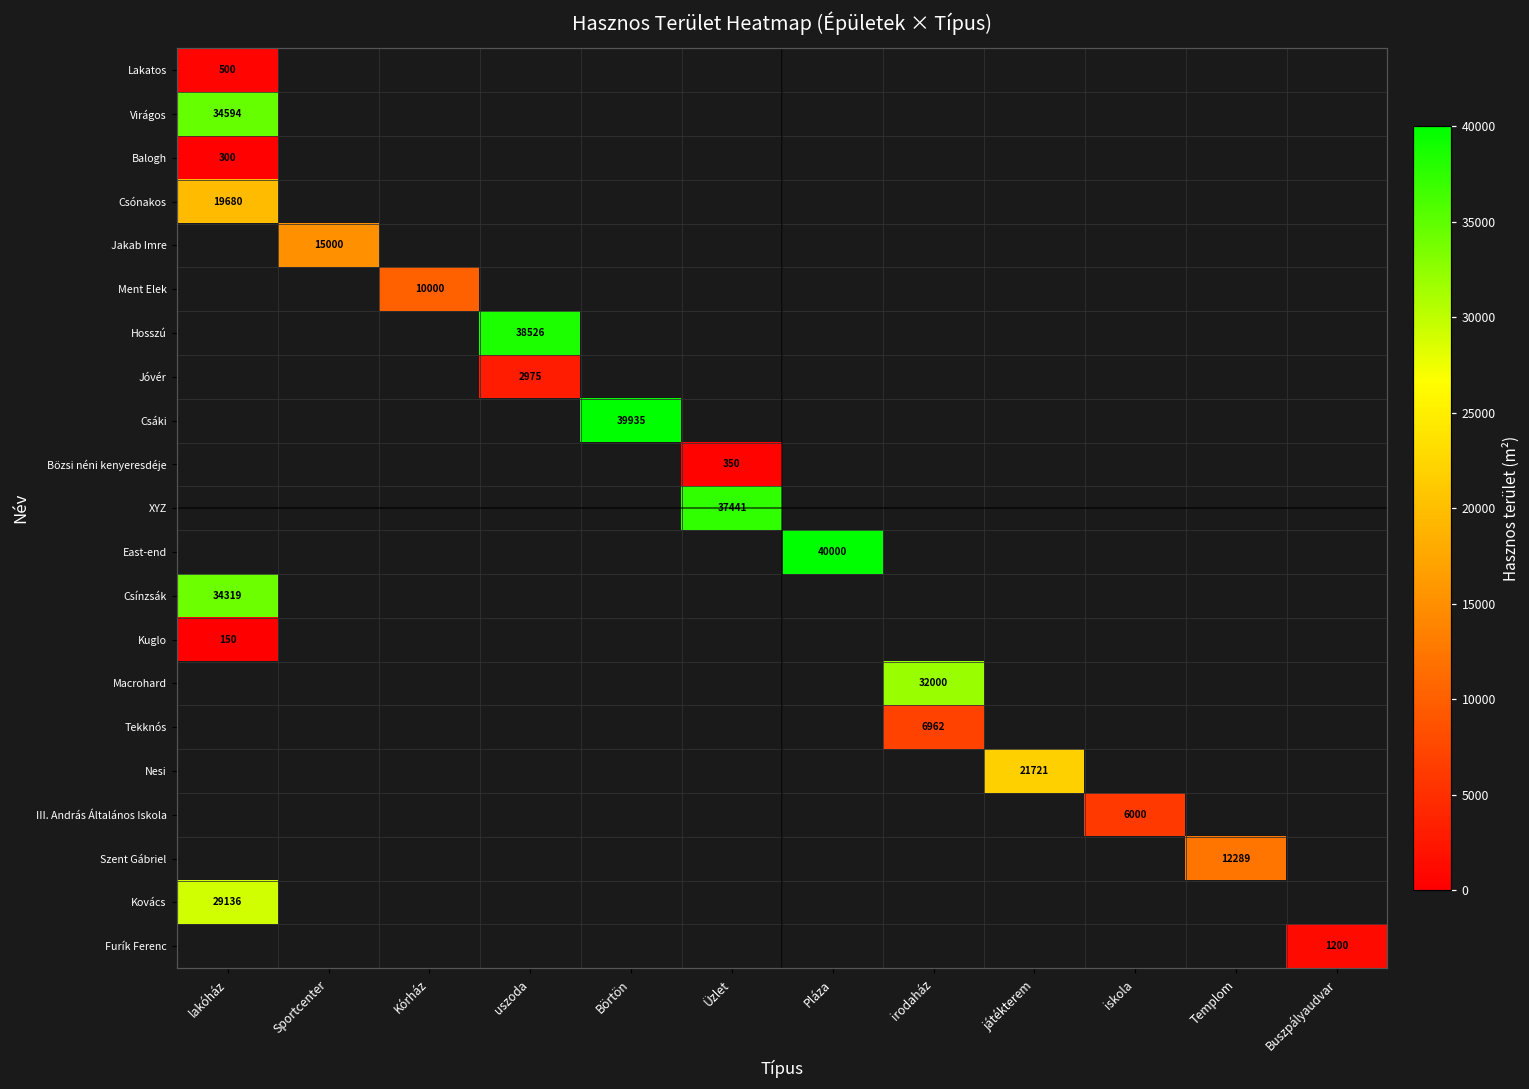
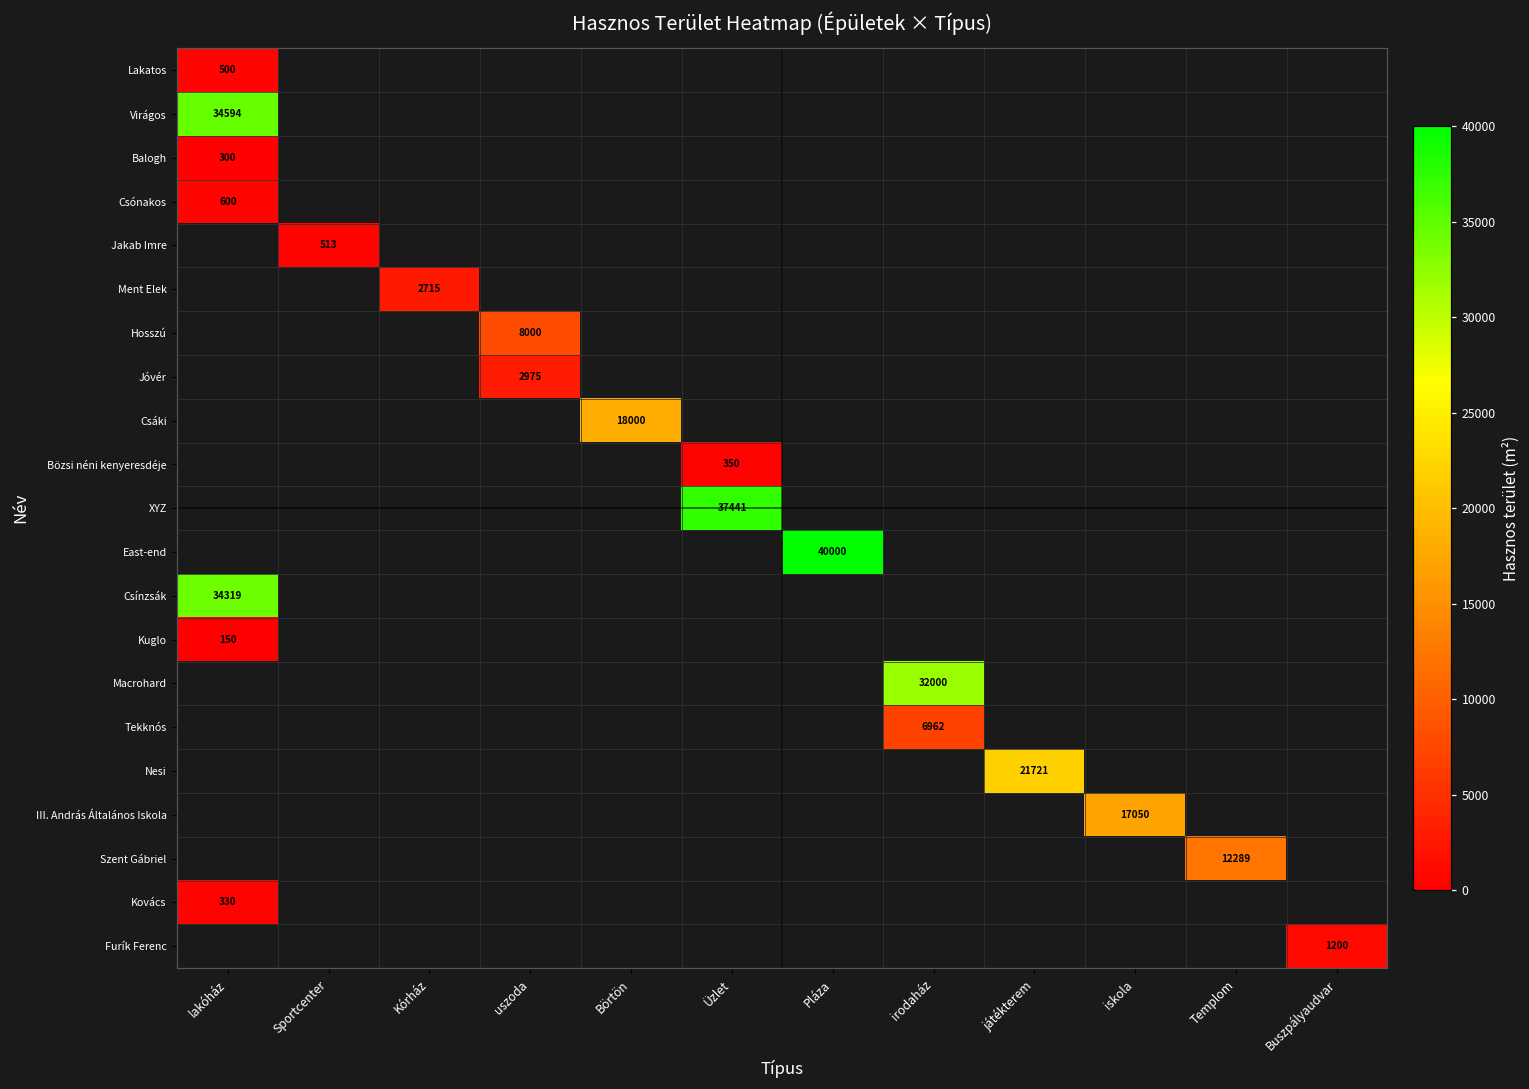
Csónakos, lakóház: 19680 -> 600
Jakab Imre, Sportcenter: 15000 -> 513
Ment Elek, Kórház: 10000 -> 2715
Hosszú, uszoda: 38526 -> 8000
Csáki, Börtön: 39935 -> 18000
III. András Általános Iskola, iskola: 6000 -> 17050
Kovács, lakóház: 29136 -> 330
